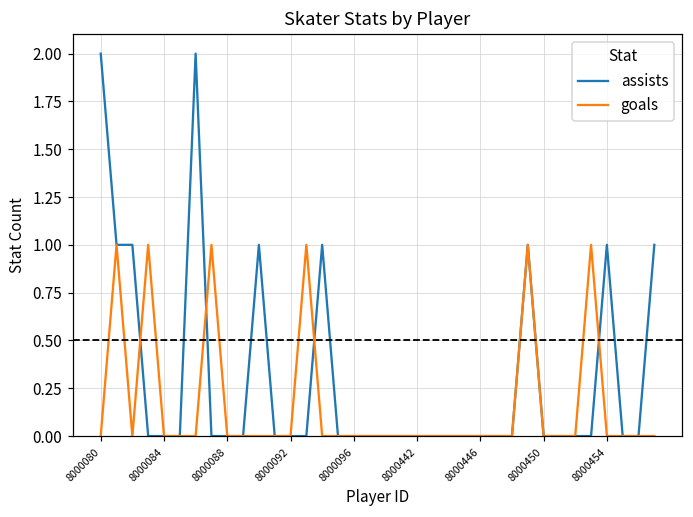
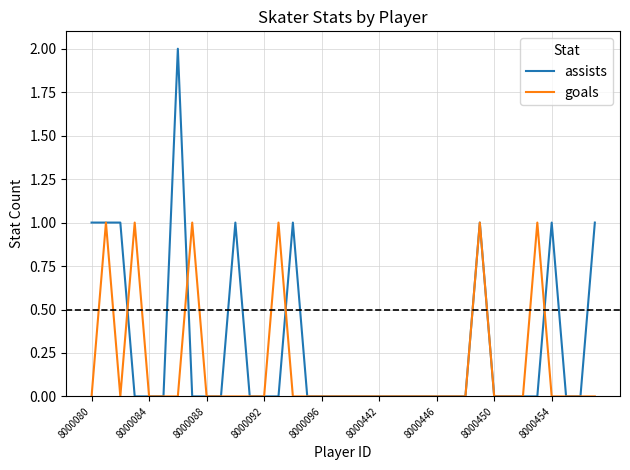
assists, 8000080: 2 -> 1
